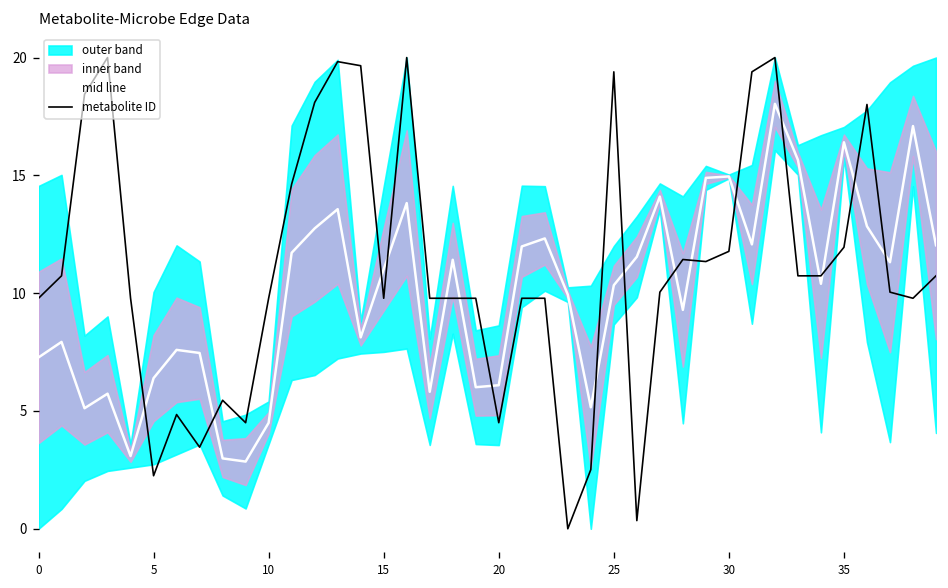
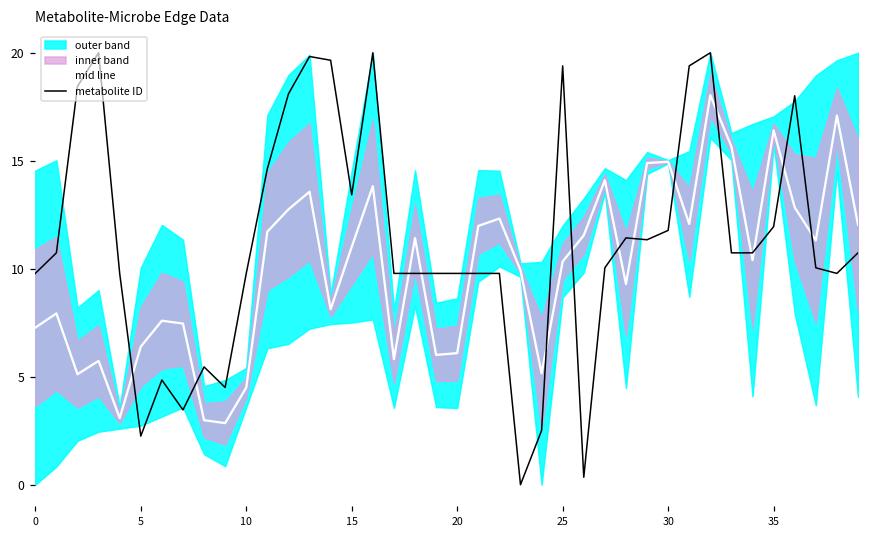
metabolite ID, 15: 9.8 -> 13.4
metabolite ID, 20: 4.5 -> 9.8
